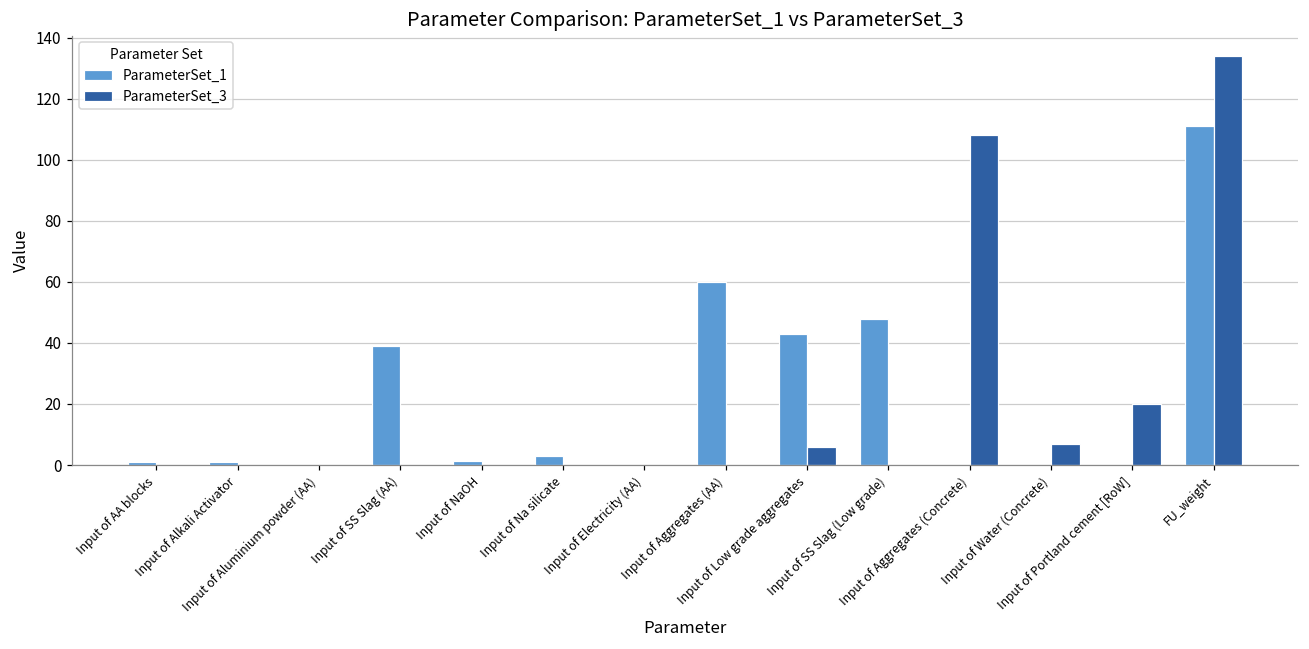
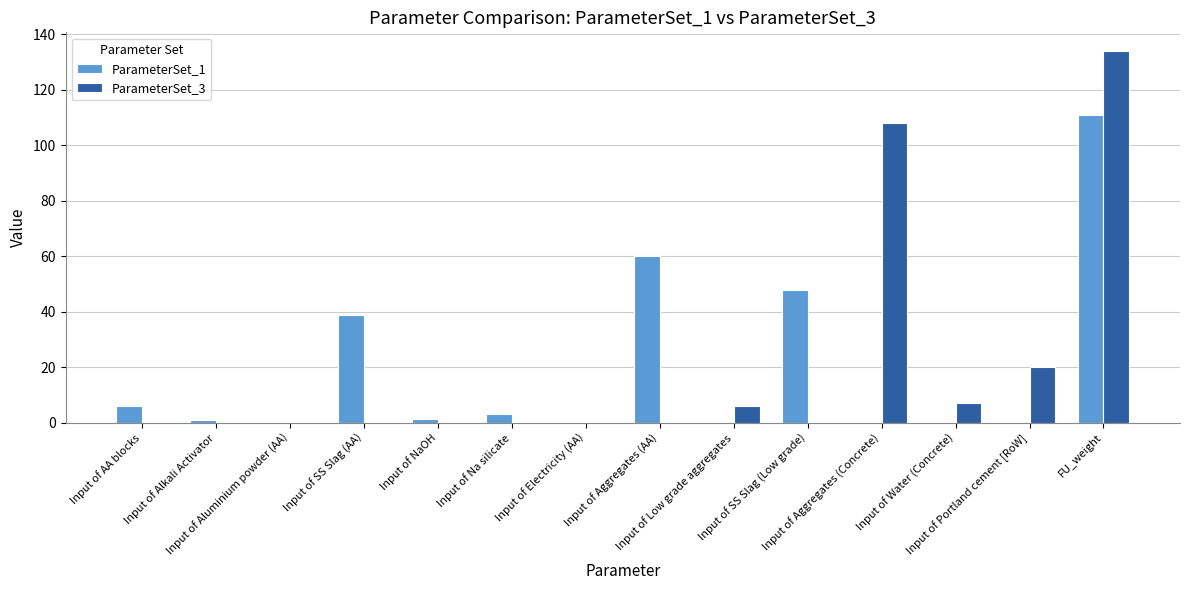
ParameterSet_1, Input of AA blocks: 1 -> 6
ParameterSet_1, Input of Low grade aggregates: 43 -> 0
